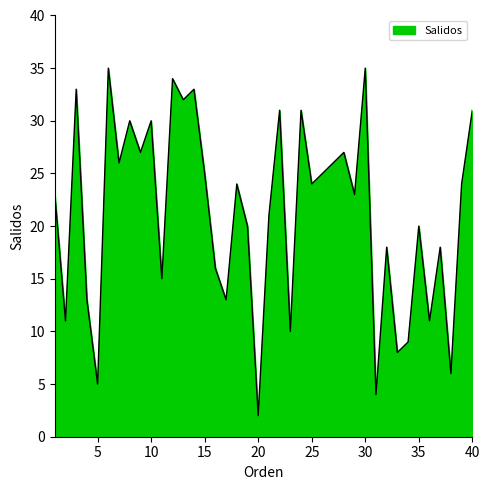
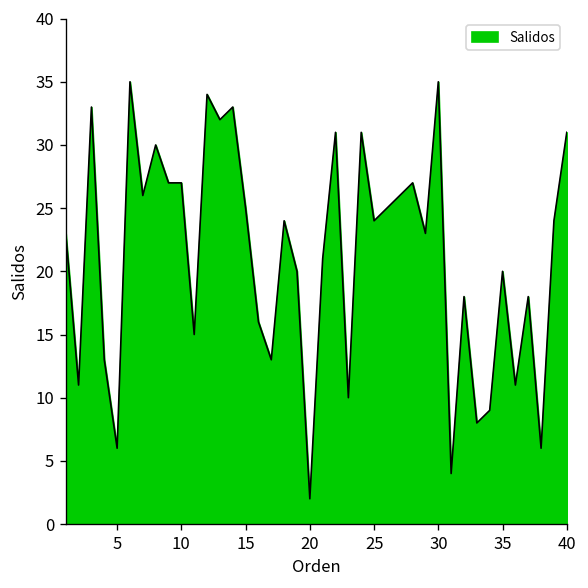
5: 5 -> 6
10: 30 -> 27
